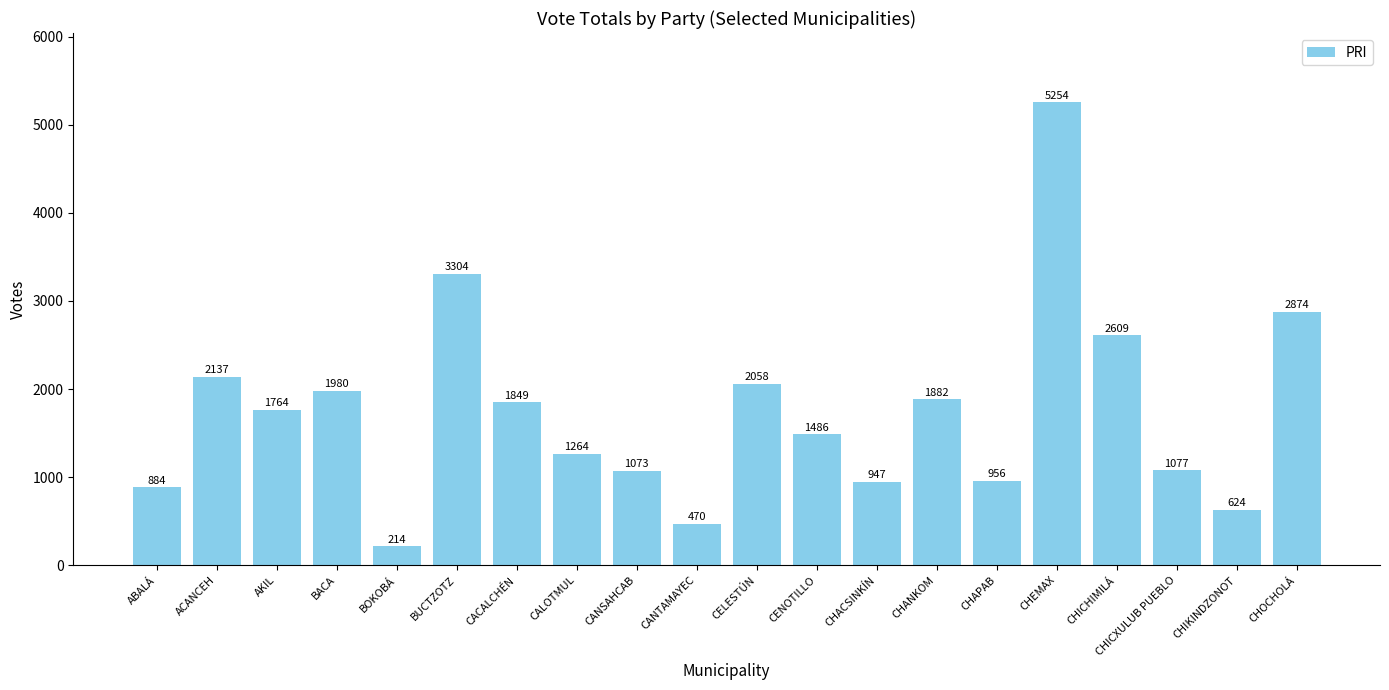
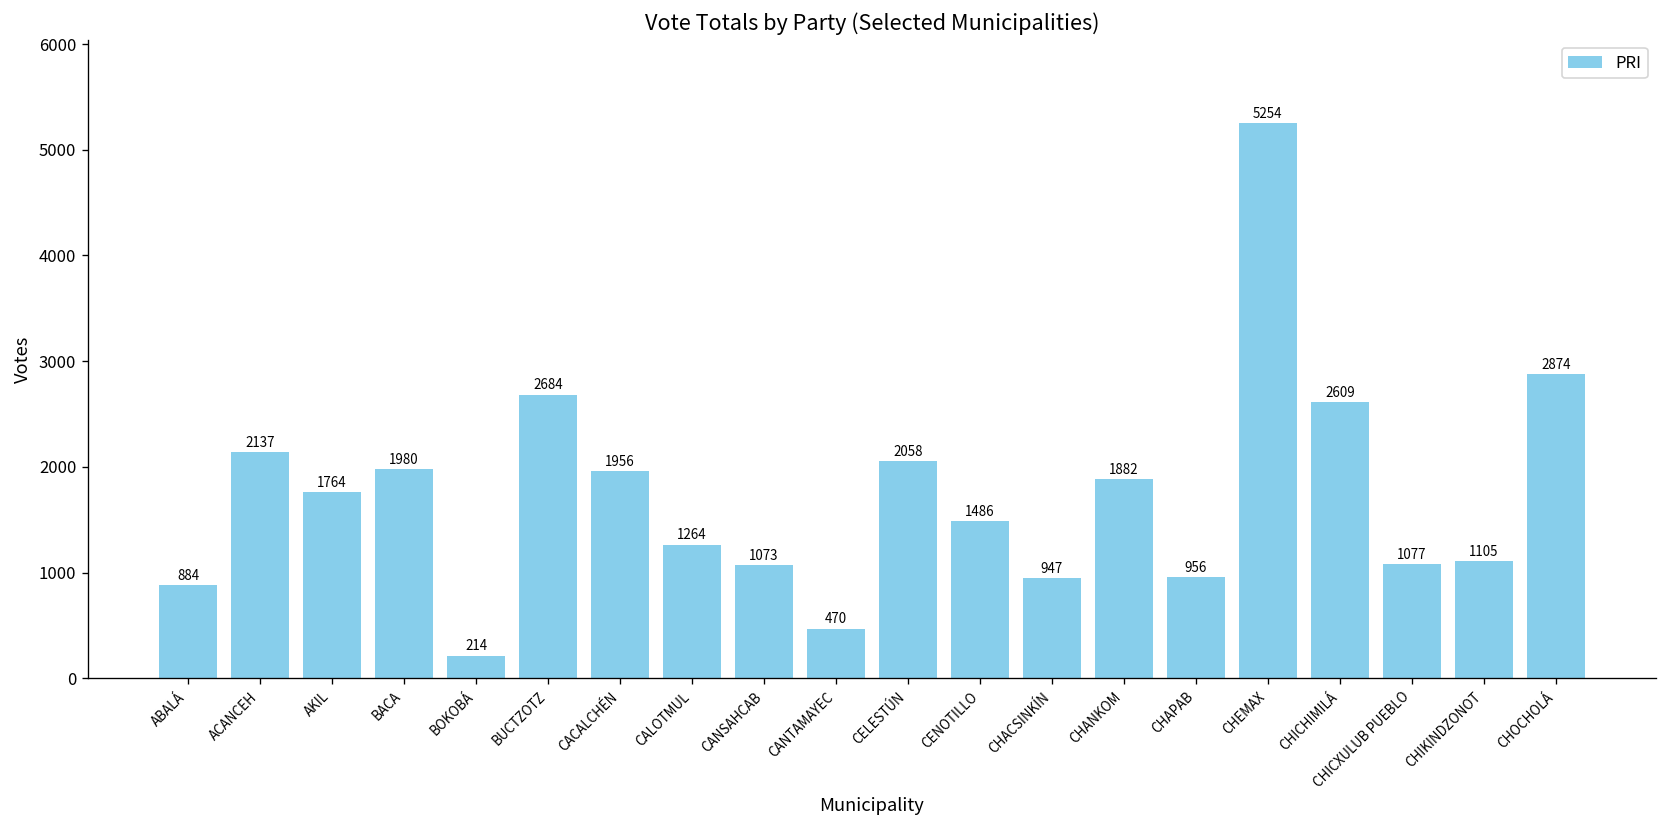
BUCTZOTZ: 3304 -> 2684
CACALCHÉN: 1849 -> 1956
CHIKINDZONOT: 624 -> 1105
